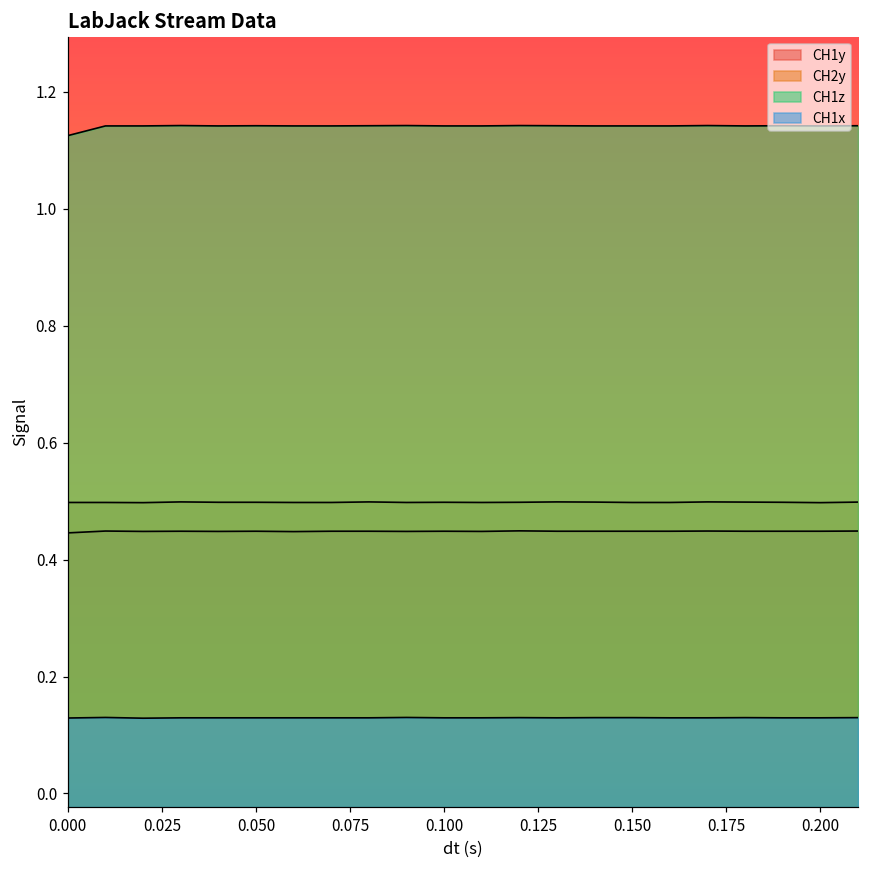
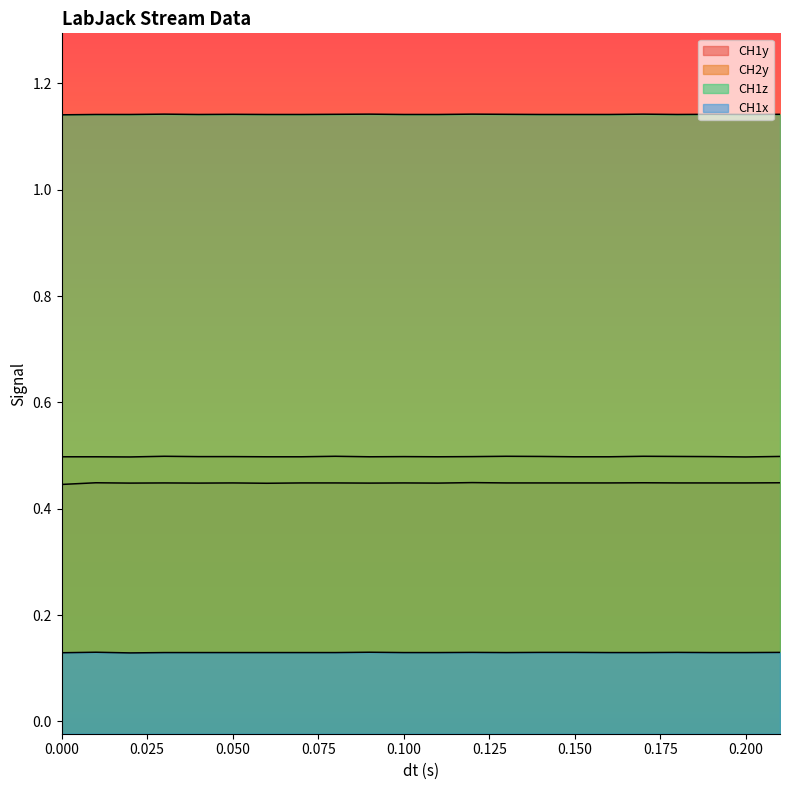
CH1z, 0.000: 1.13 -> 1.14
